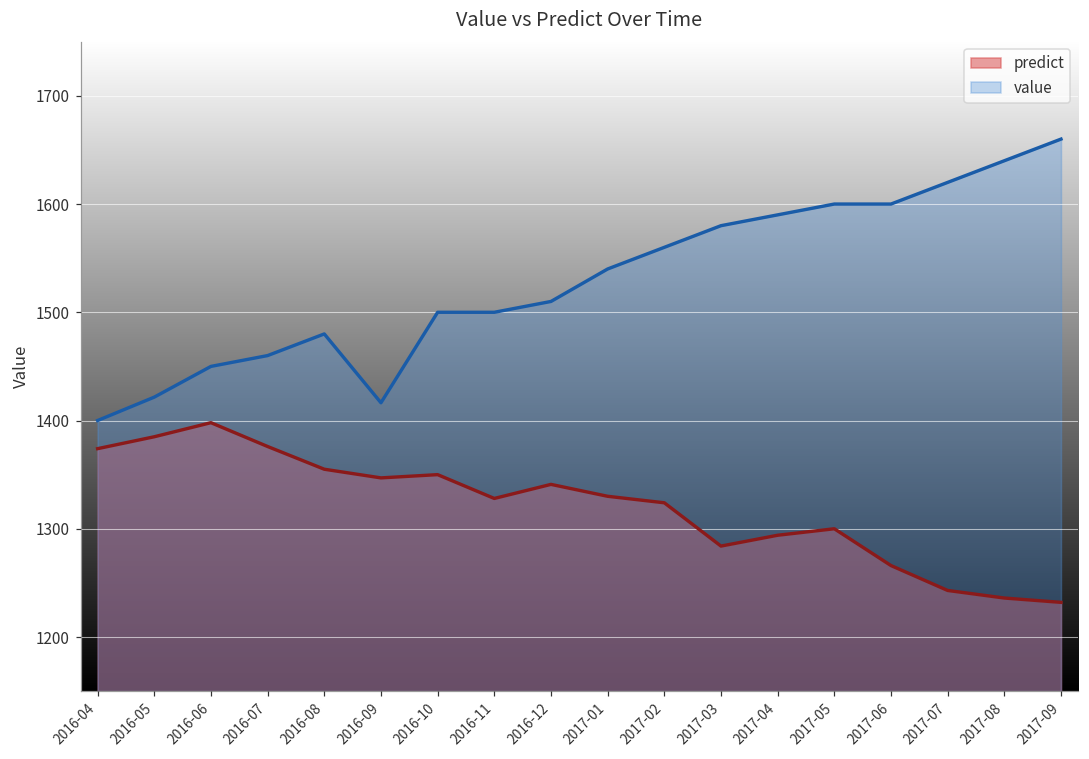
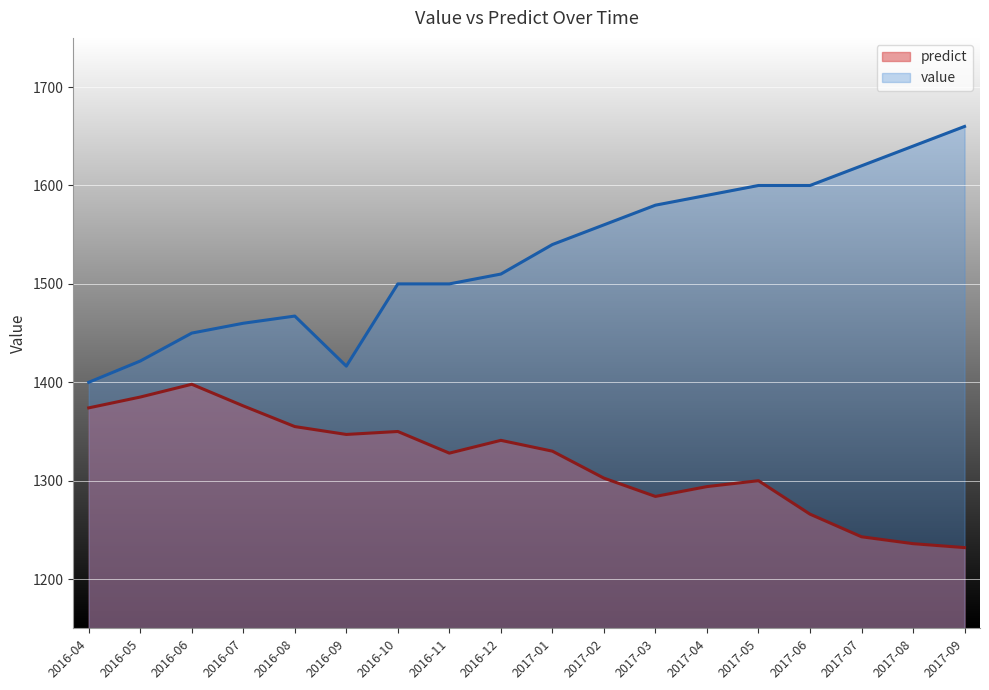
value, 2016-08: 1480 -> 1470
predict, 2017-02: 1320 -> 1300
